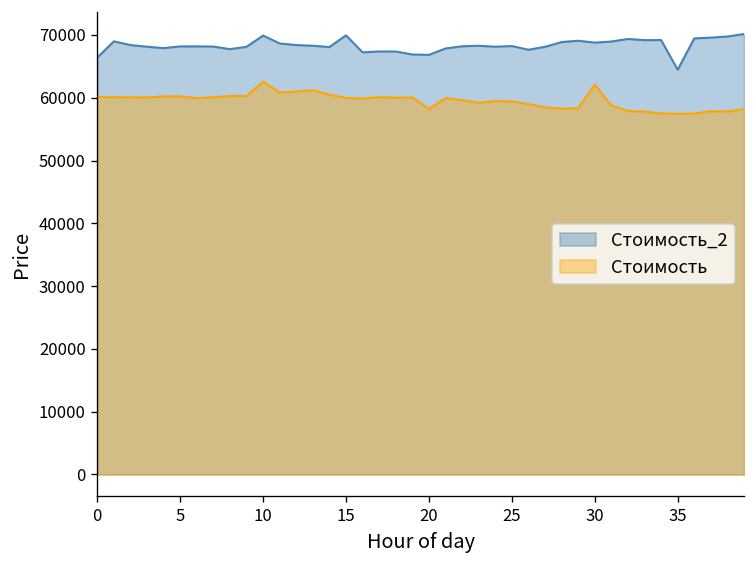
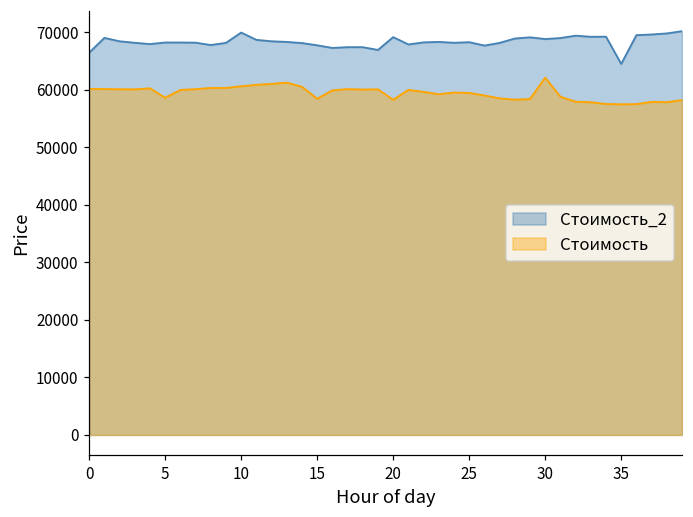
Стоимость, 5: 60000 -> 59000
Стоимость, 10: 63000 -> 61000
Стоимость_2, 15: 70000 -> 68000
Стоимость, 15: 60000 -> 58000
Стоимость_2, 20: 67000 -> 69000
